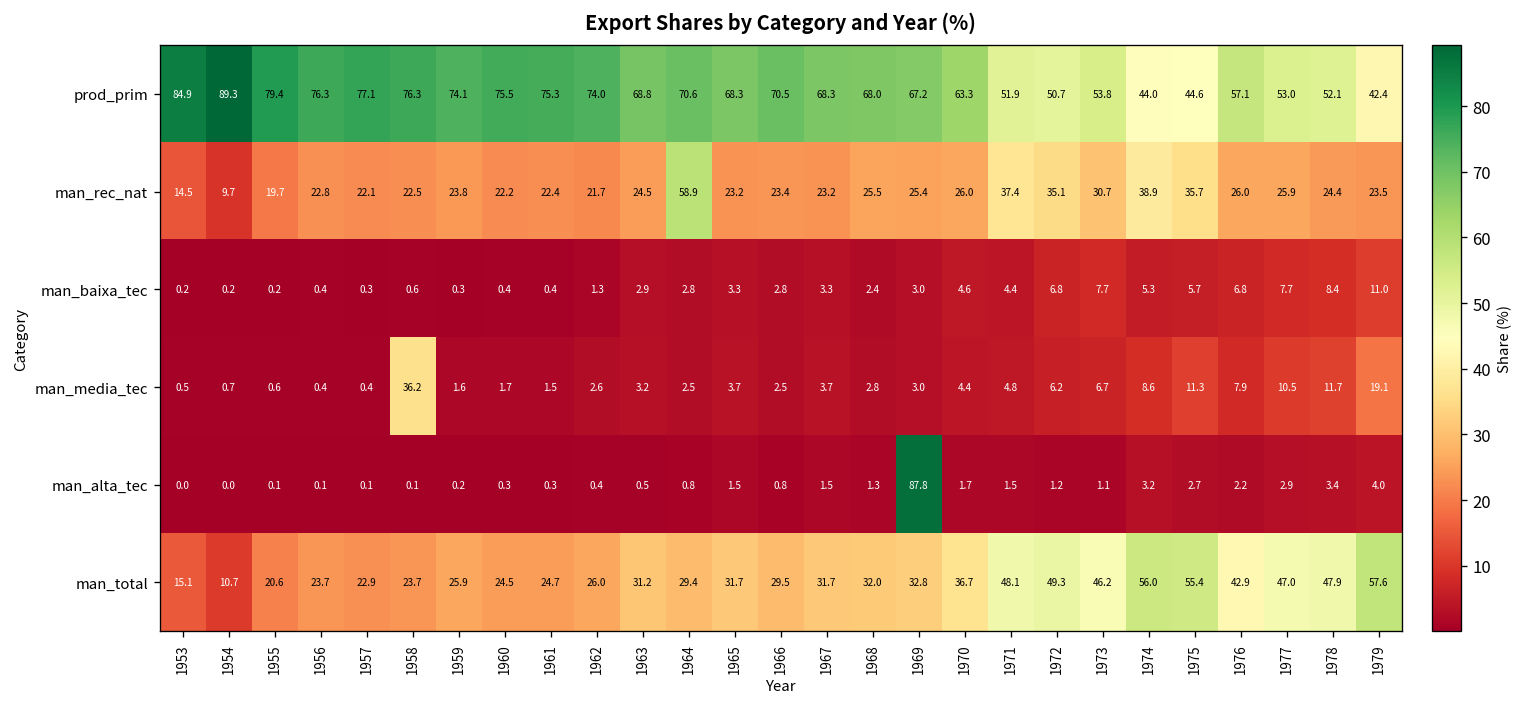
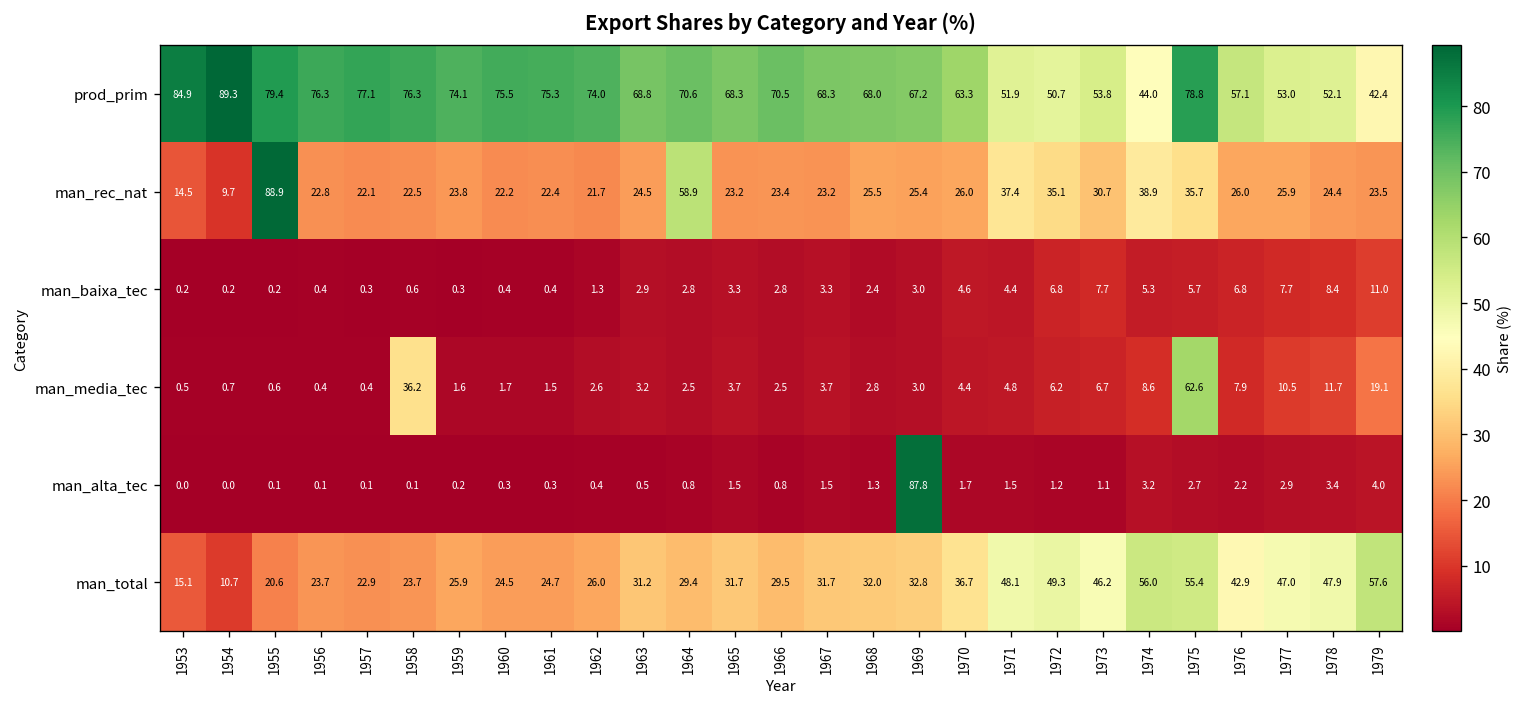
prod_prim, 1975: 44.6 -> 78.8
man_rec_nat, 1955: 19.7 -> 88.9
man_media_tec, 1975: 11.3 -> 62.6
